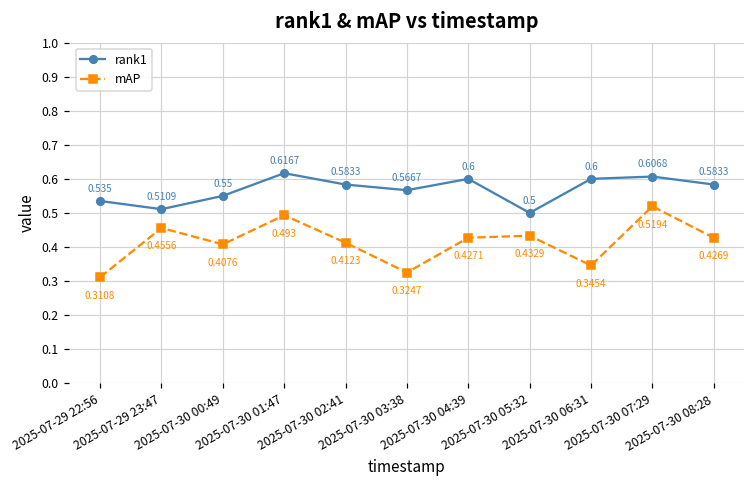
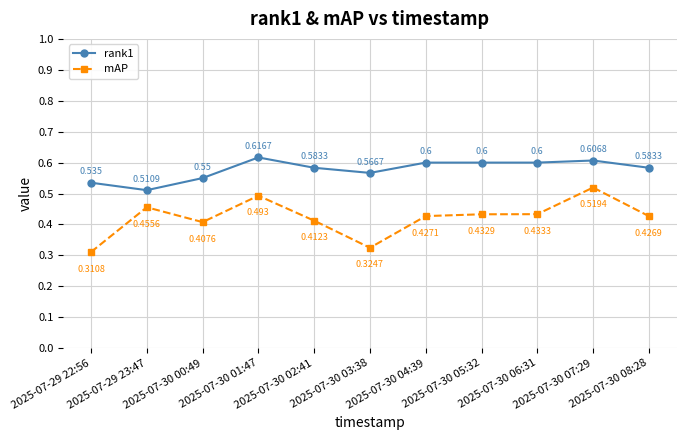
rank1, 2025-07-30 05:32: 0.5 -> 0.6
mAP, 2025-07-30 06:31: 0.3454 -> 0.4333
